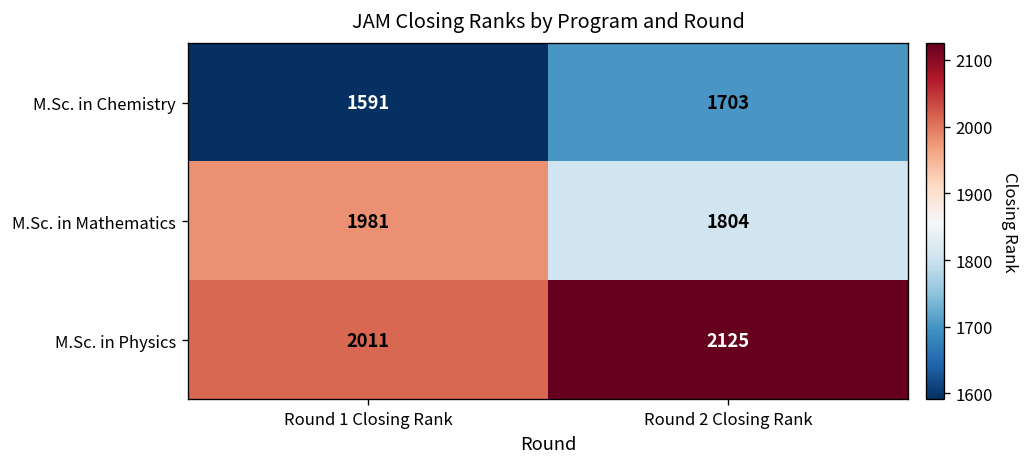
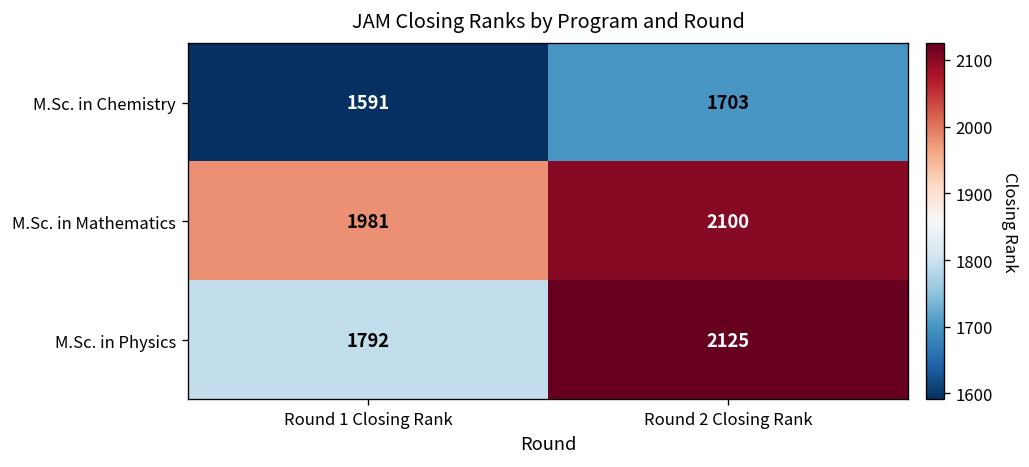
M.Sc. in Mathematics, Round 2 Closing Rank: 1804 -> 2100
M.Sc. in Physics, Round 1 Closing Rank: 2011 -> 1792
